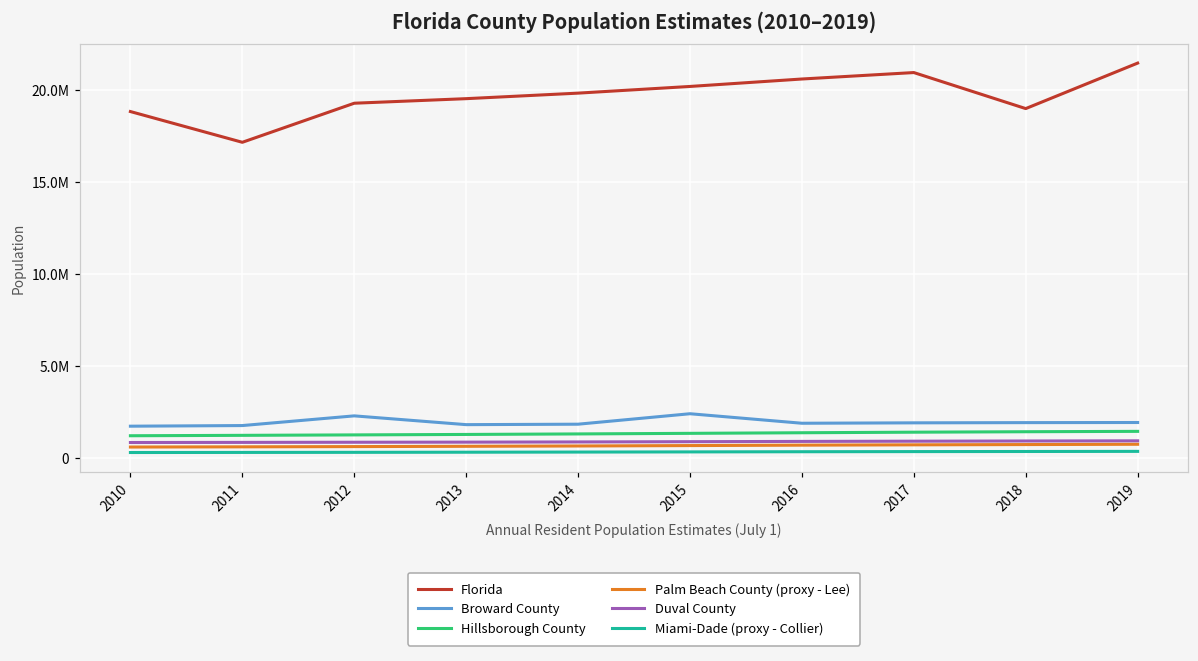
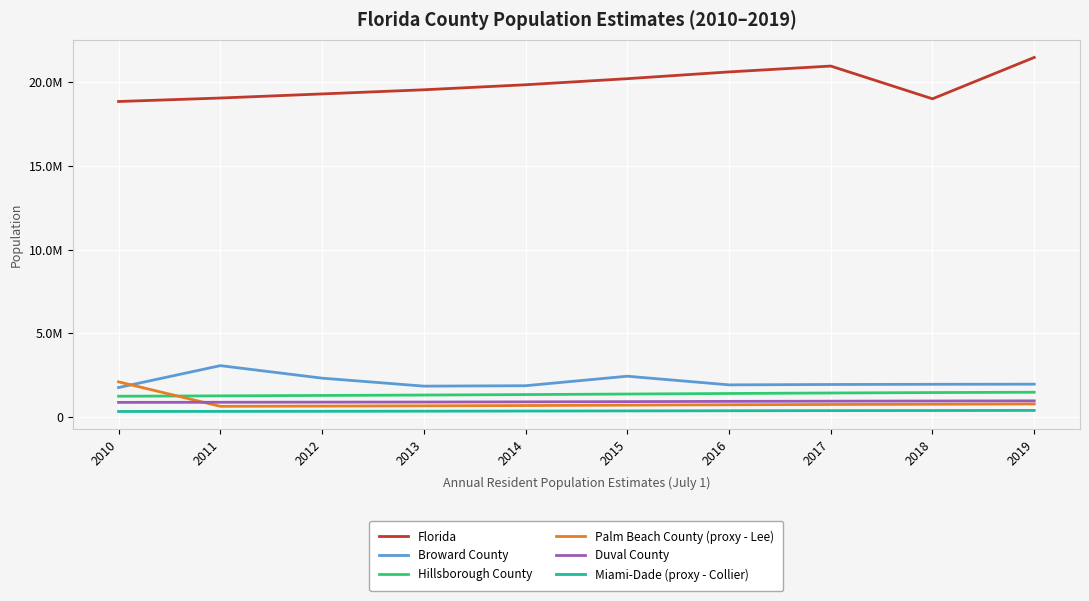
Palm Beach County (proxy - Lee), 2010: 600000 -> 2100000
Florida, 2011: 17200000 -> 19100000
Broward County, 2011: 1800000 -> 3100000
